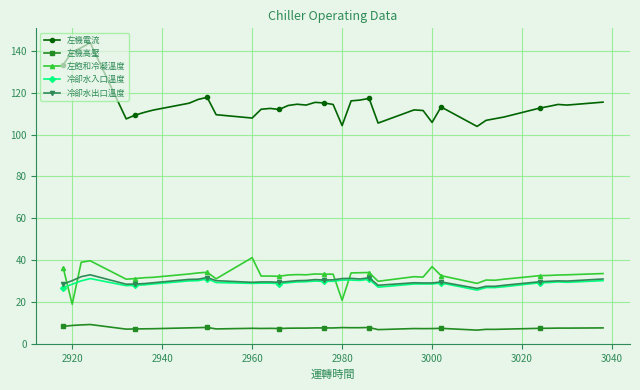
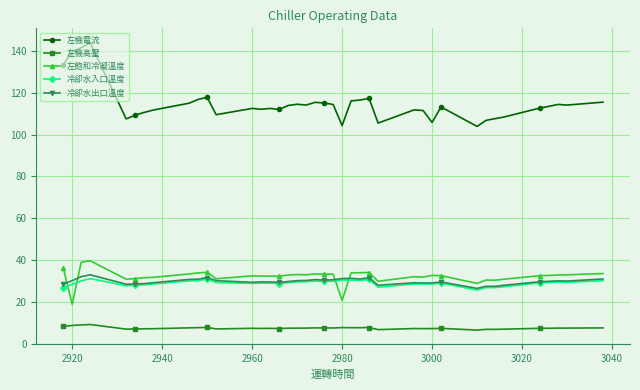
左機電流, 2960: 108 -> 113
左飽和冷凝溫度, 2960: 41 -> 33
左飽和冷凝溫度, 3000: 37 -> 33
